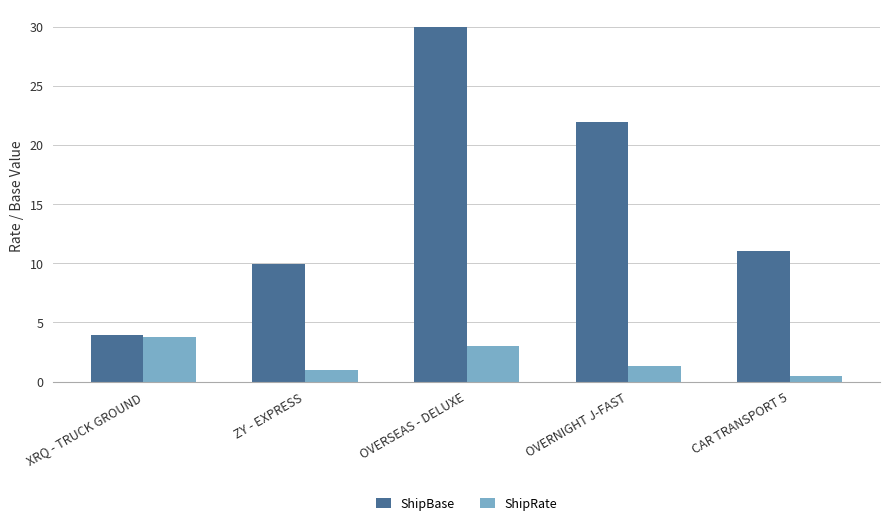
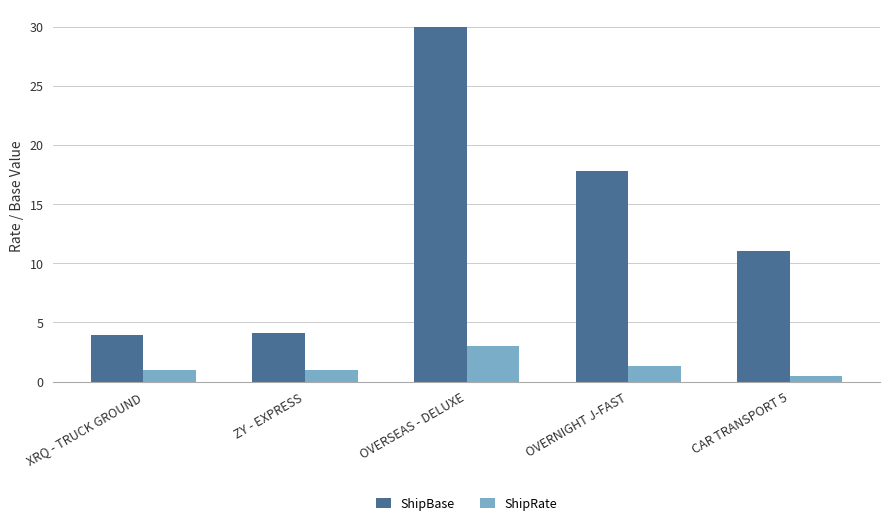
ShipRate, XRQ - TRUCK GROUND: 3.7 -> 1.0
ShipBase, ZY - EXPRESS: 10.0 -> 4.1
ShipBase, OVERNIGHT J-FAST: 22.0 -> 17.8
